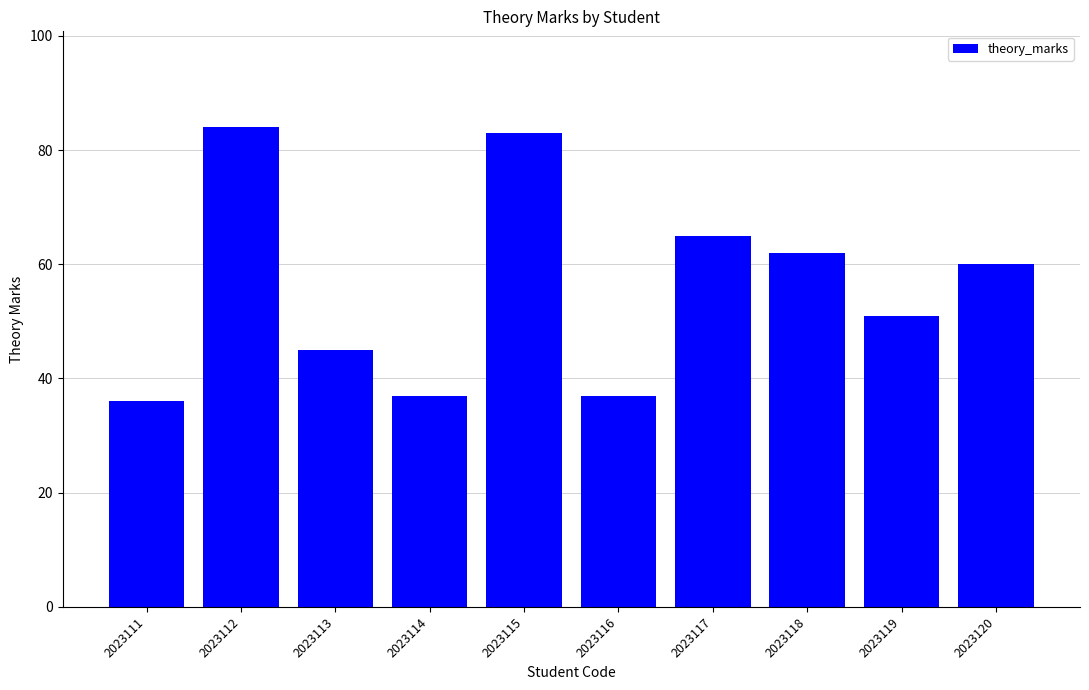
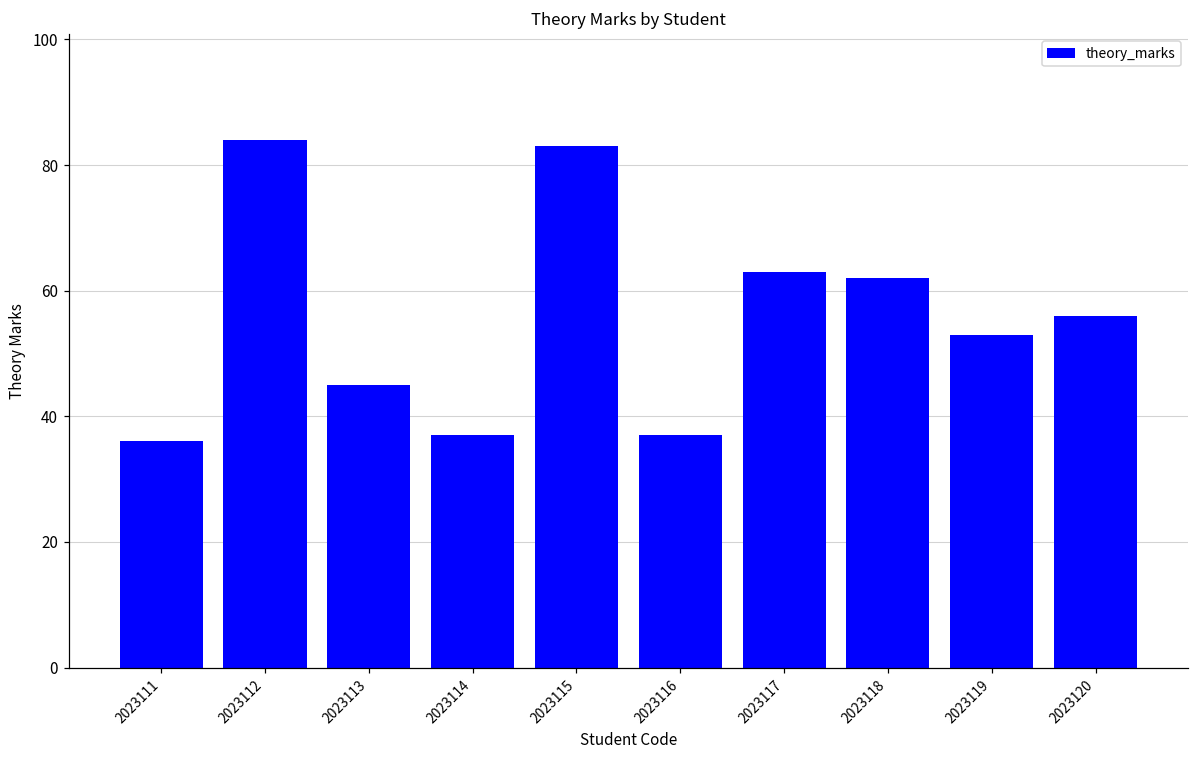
2023117: 65 -> 63
2023119: 51 -> 53
2023120: 60 -> 56
